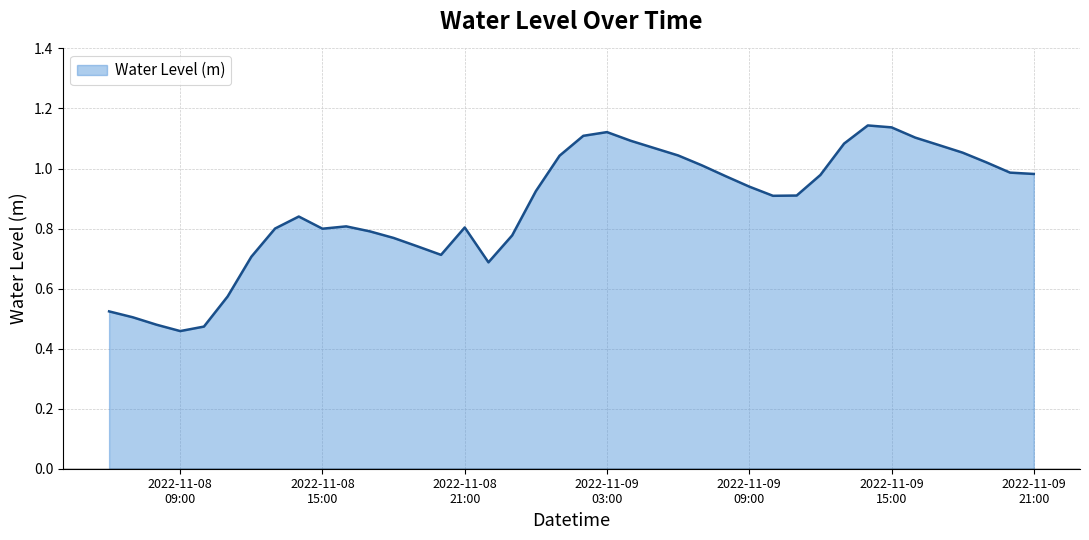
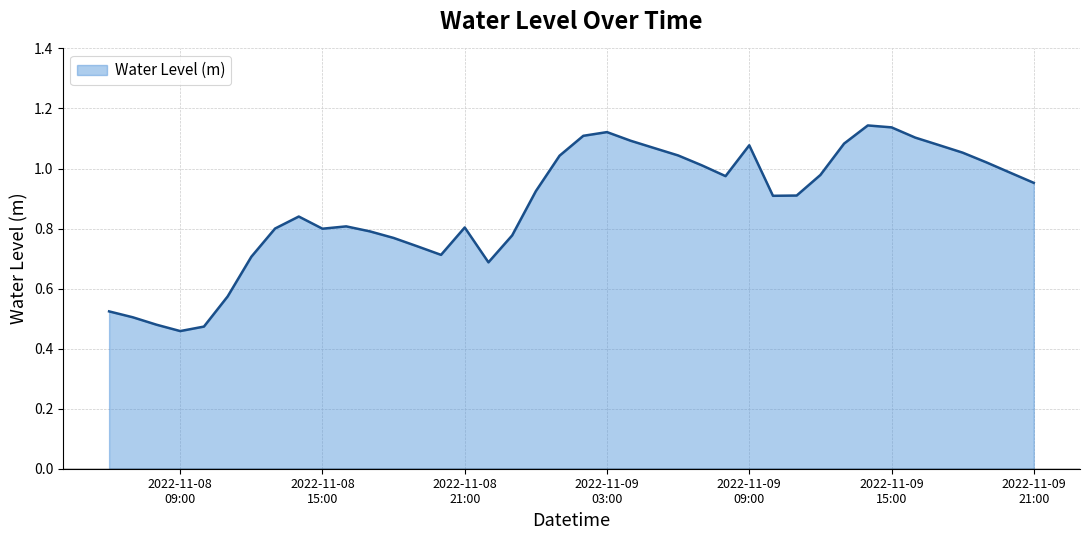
2022-11-09 09:00: 0.94 -> 1.08
2022-11-09 21:00: 0.98 -> 0.95
